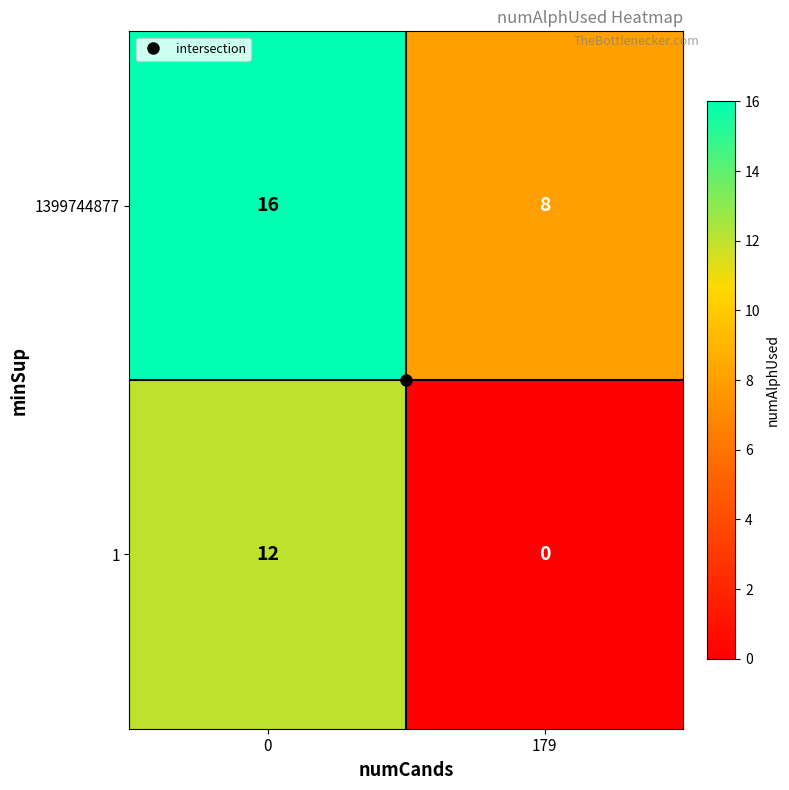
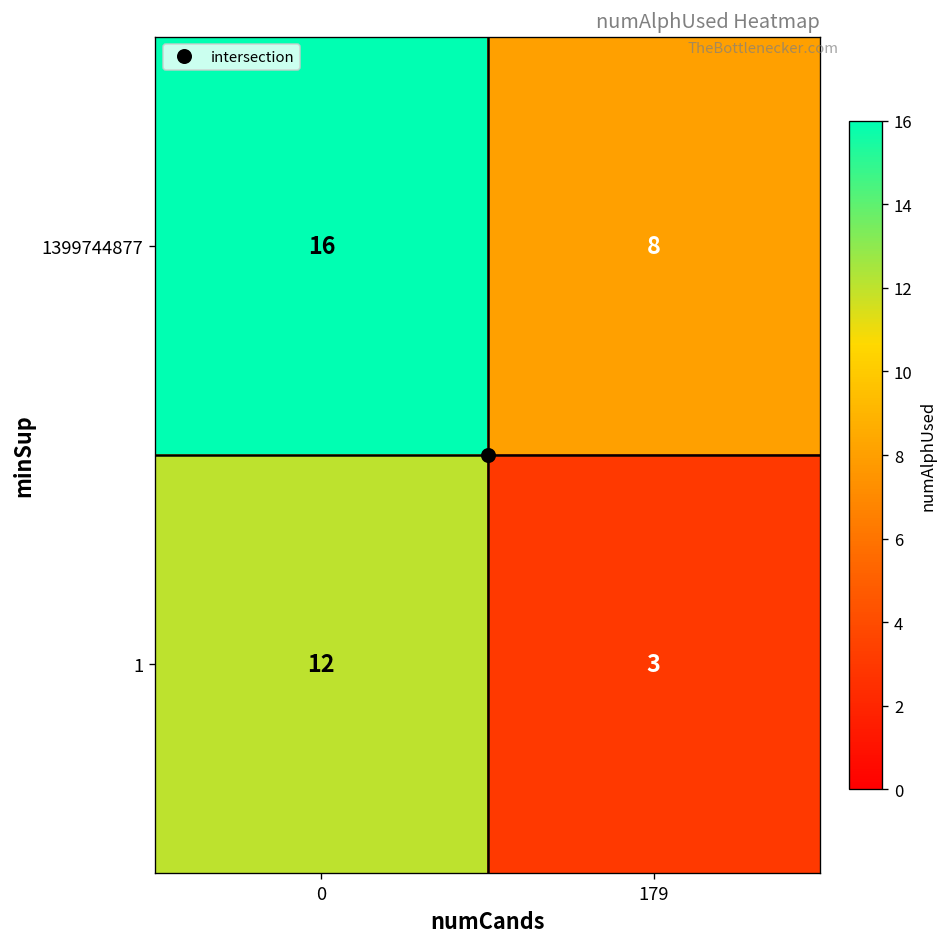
1, 179: 0 -> 3
